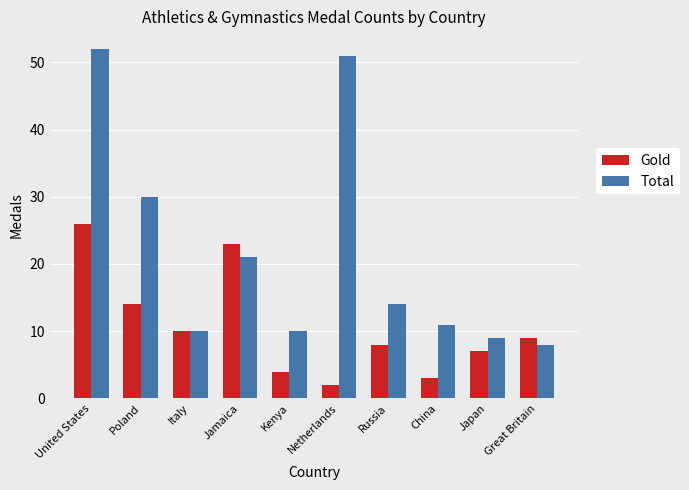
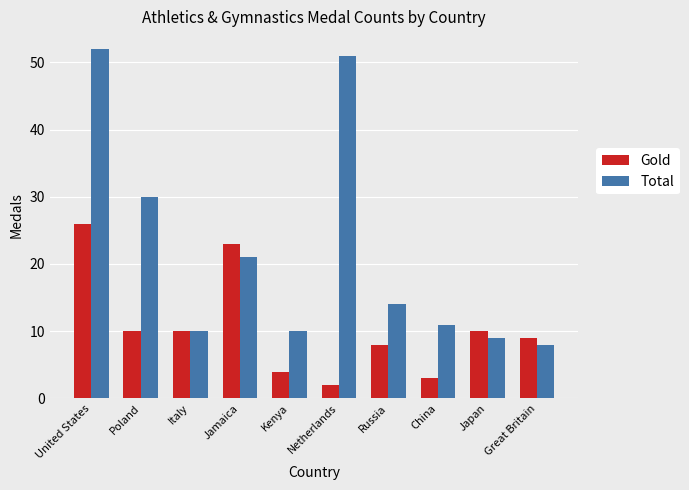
Gold, Poland: 14 -> 10
Gold, Japan: 7 -> 10
